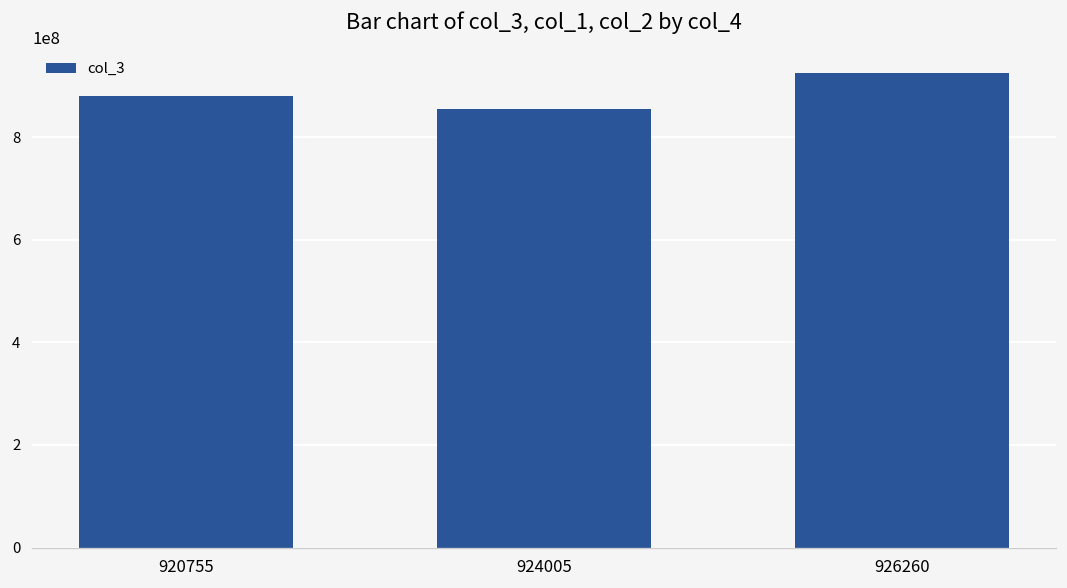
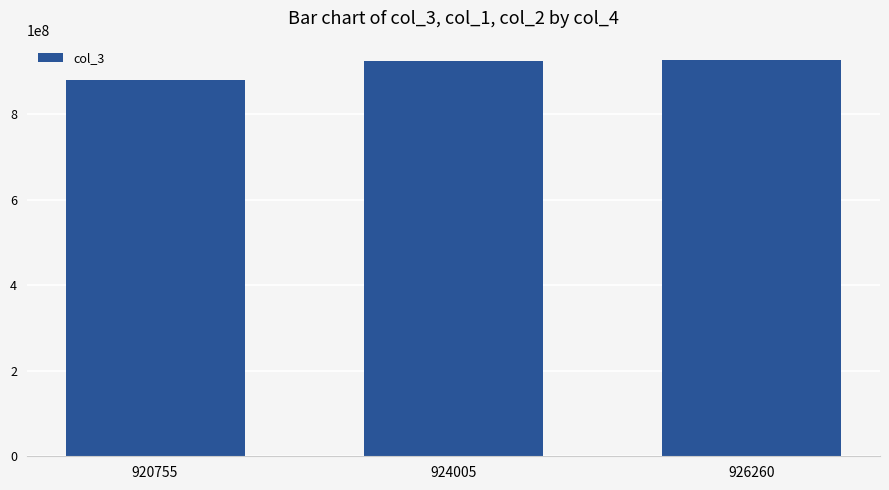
924005: 860000000 -> 920000000
